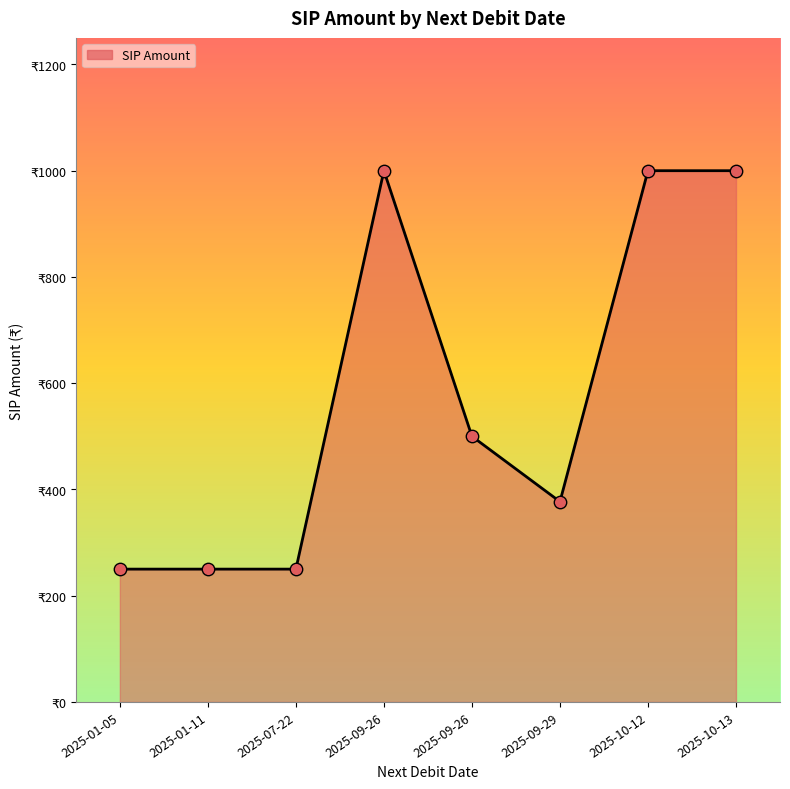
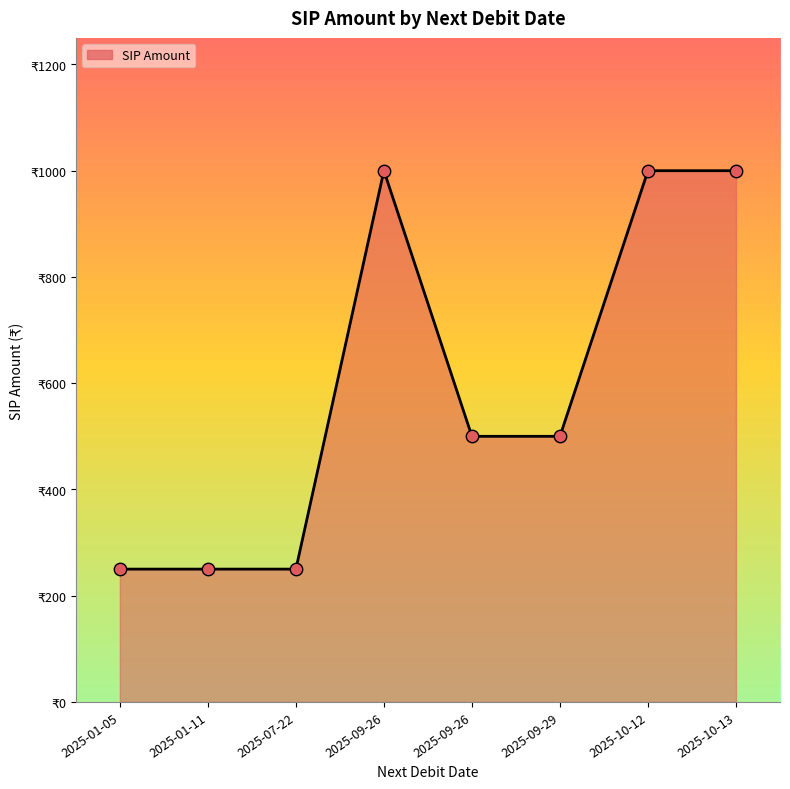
2025-09-29: ₹380 -> ₹500
